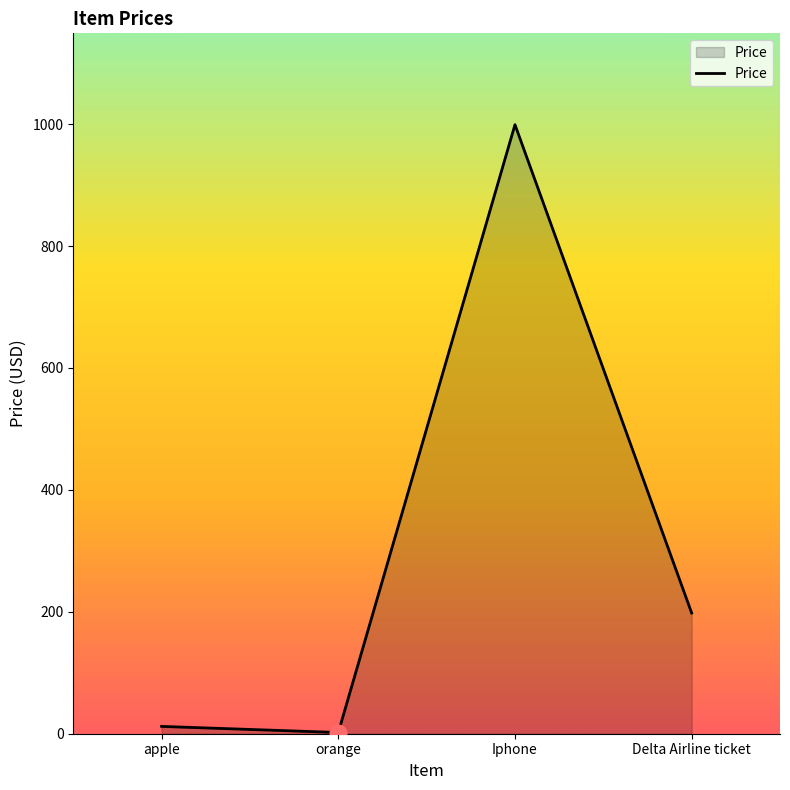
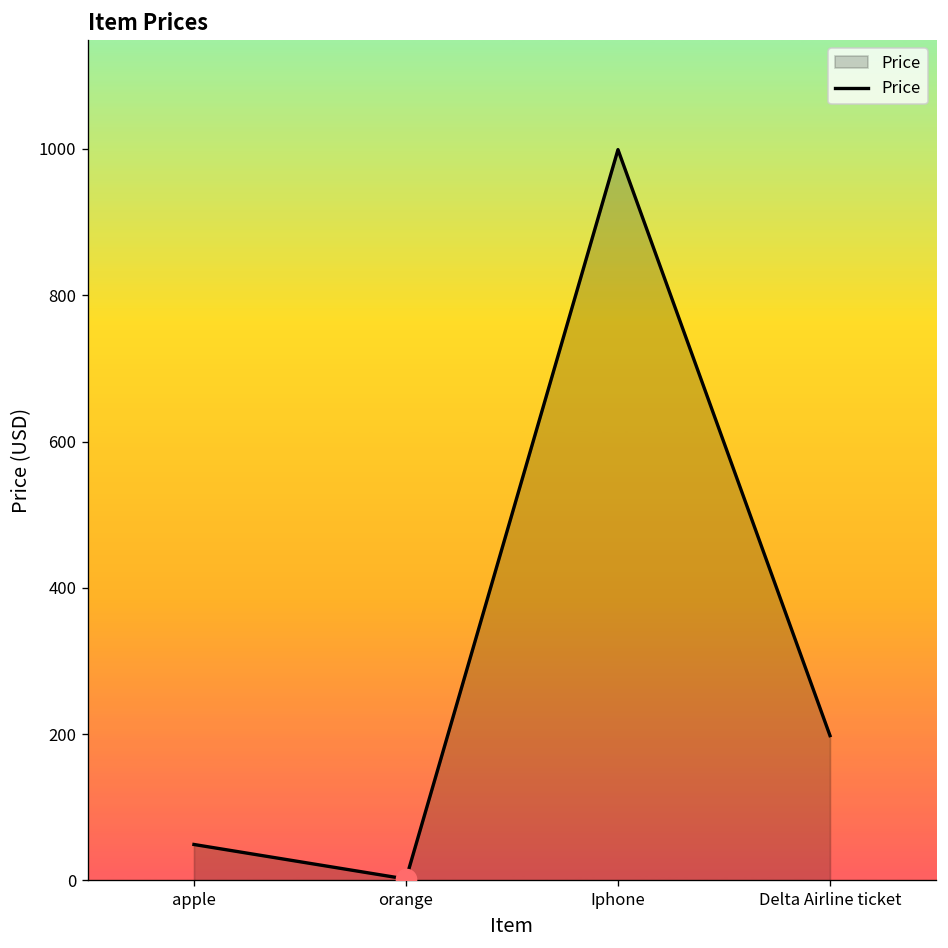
Price, apple: 10 -> 50
